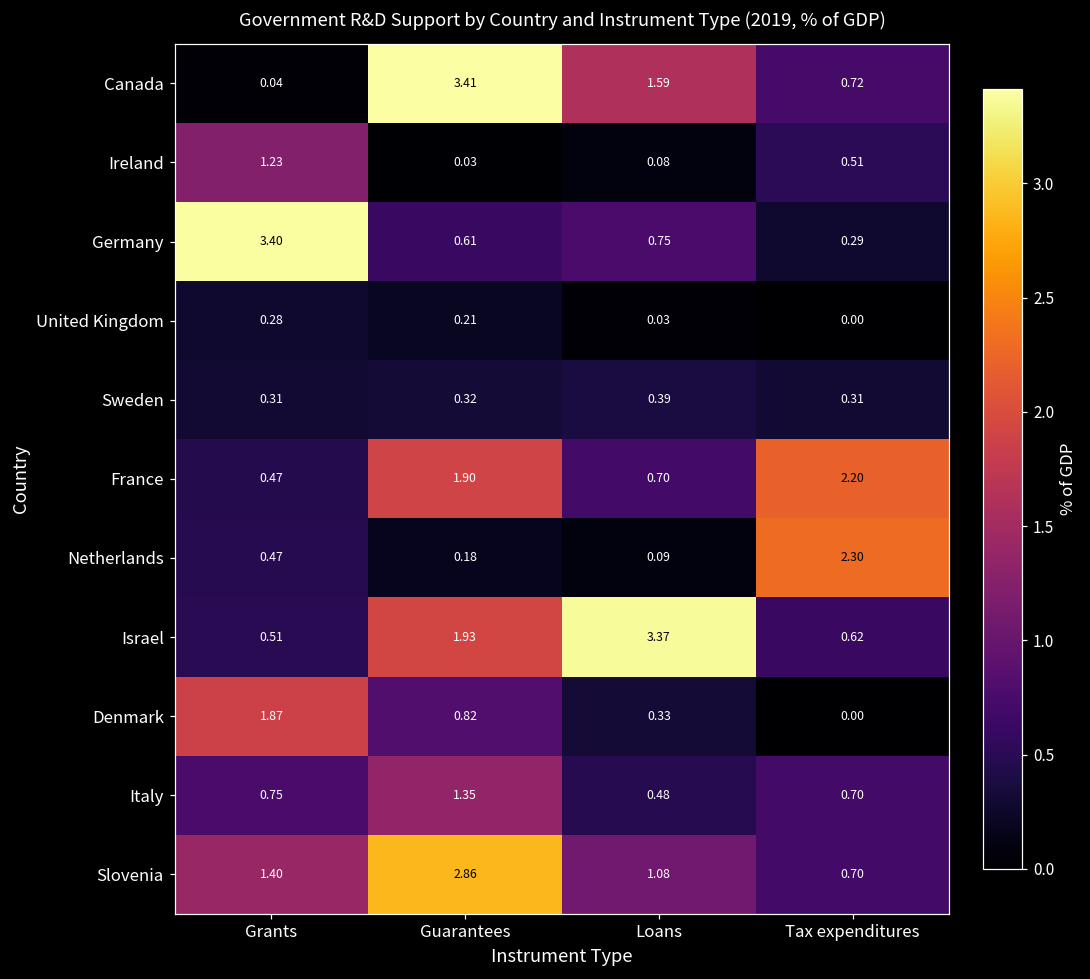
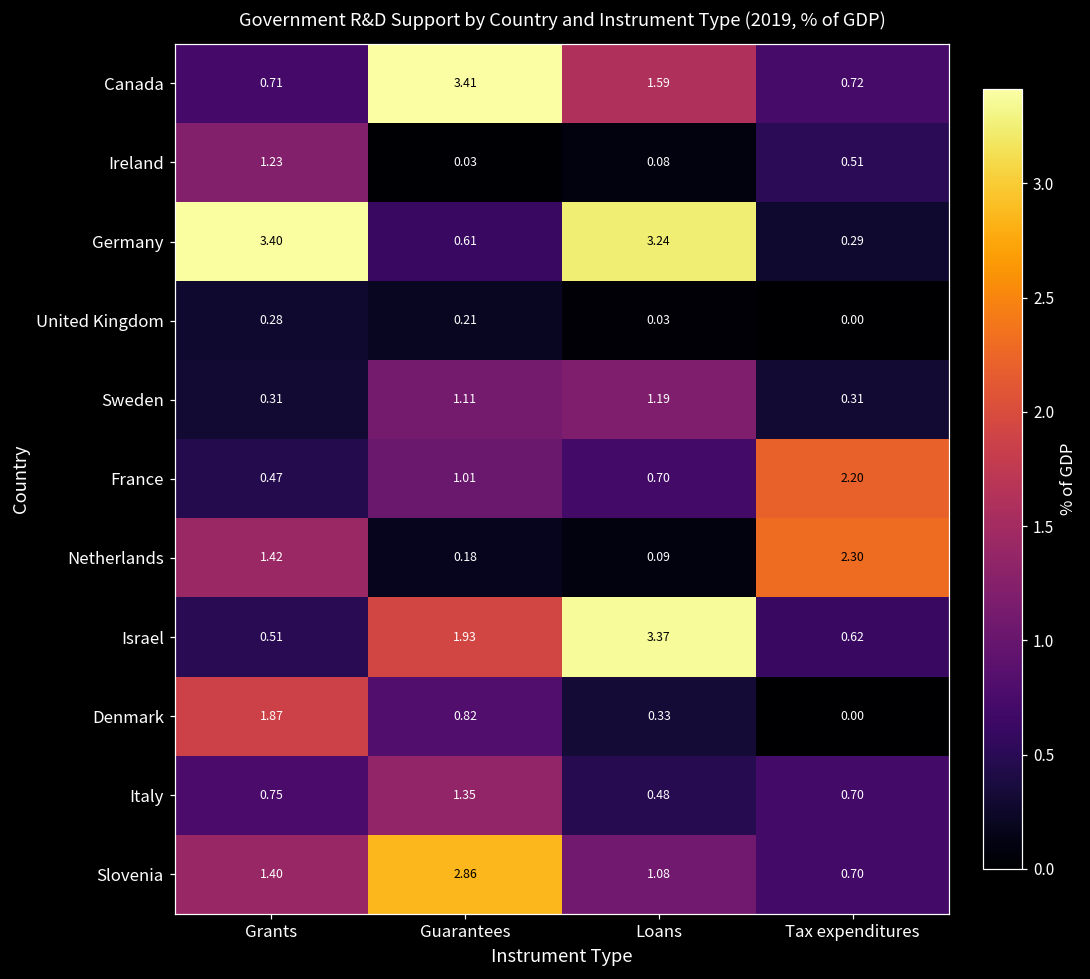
Canada, Grants: 0.04 -> 0.71
Germany, Loans: 0.75 -> 3.24
Sweden, Guarantees: 0.32 -> 1.11
Sweden, Loans: 0.39 -> 1.19
France, Guarantees: 1.90 -> 1.01
Netherlands, Grants: 0.47 -> 1.42
